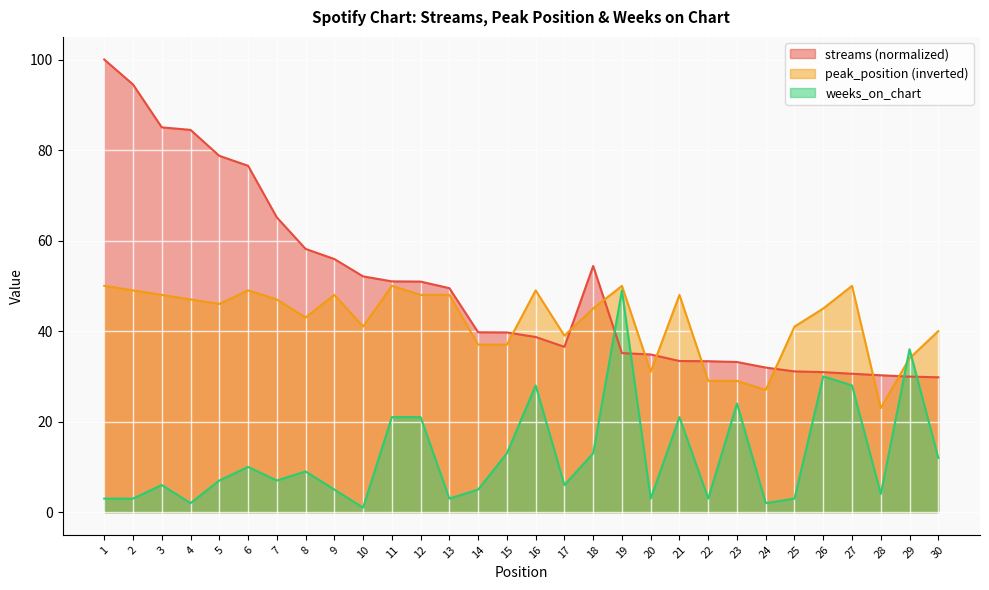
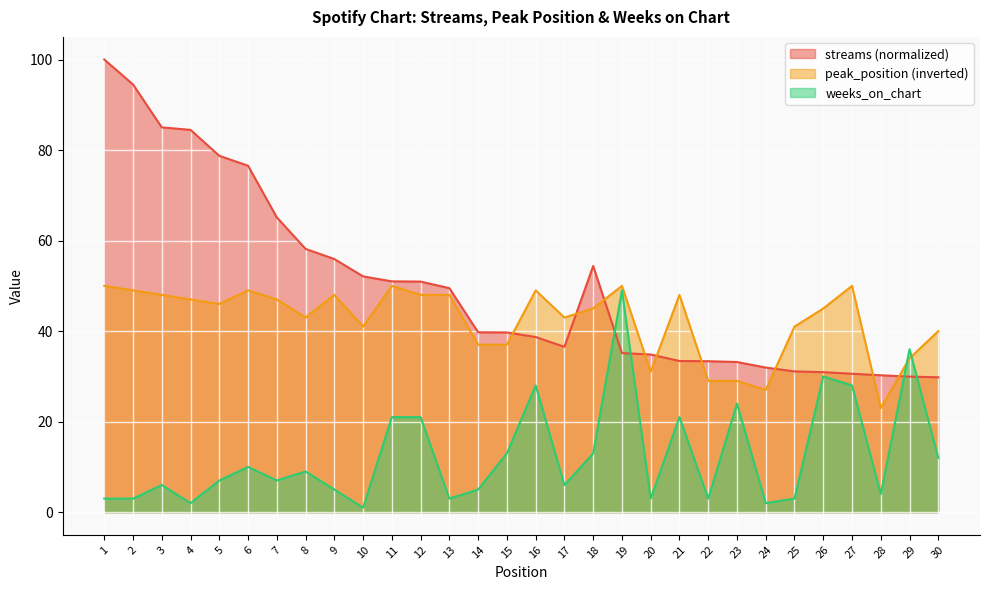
peak_position (inverted), 17: 39 -> 43
